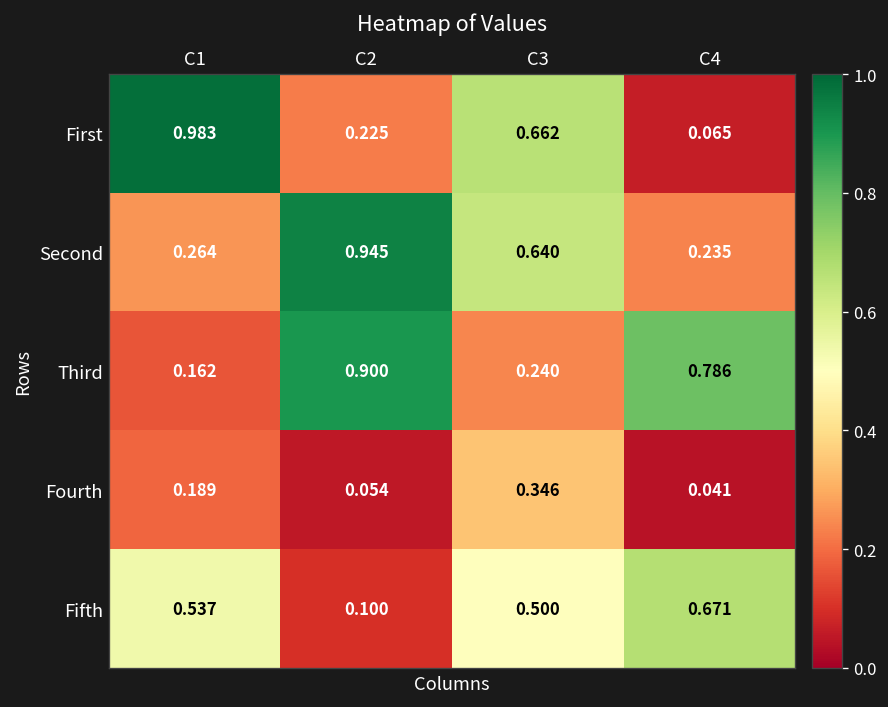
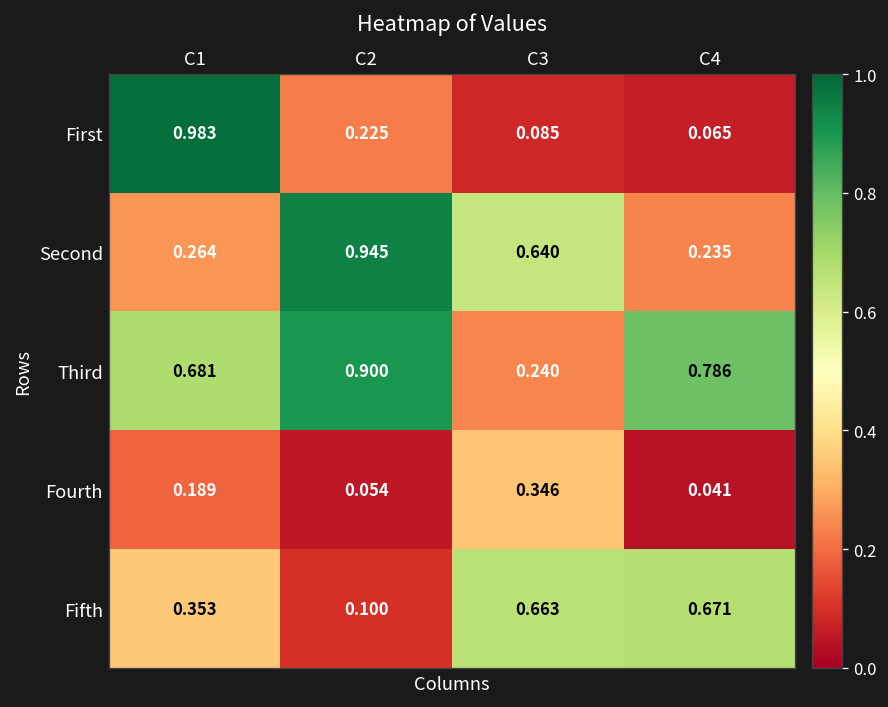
First, C3: 0.662 -> 0.085
Third, C1: 0.162 -> 0.681
Fifth, C1: 0.537 -> 0.353
Fifth, C3: 0.500 -> 0.663
